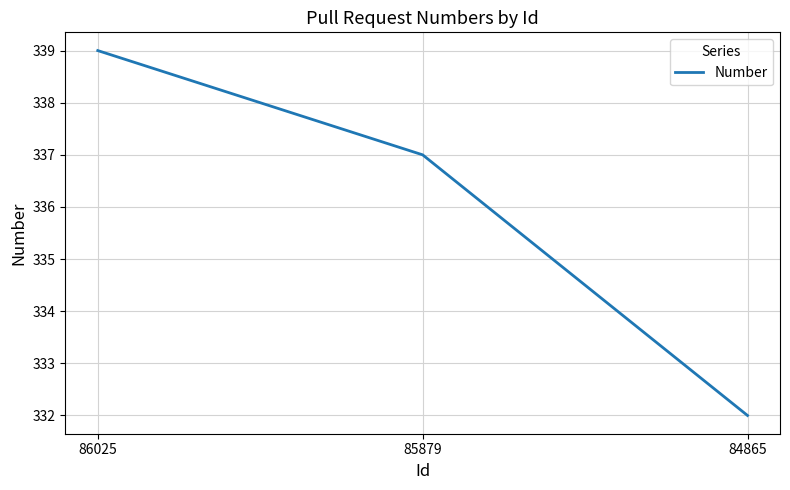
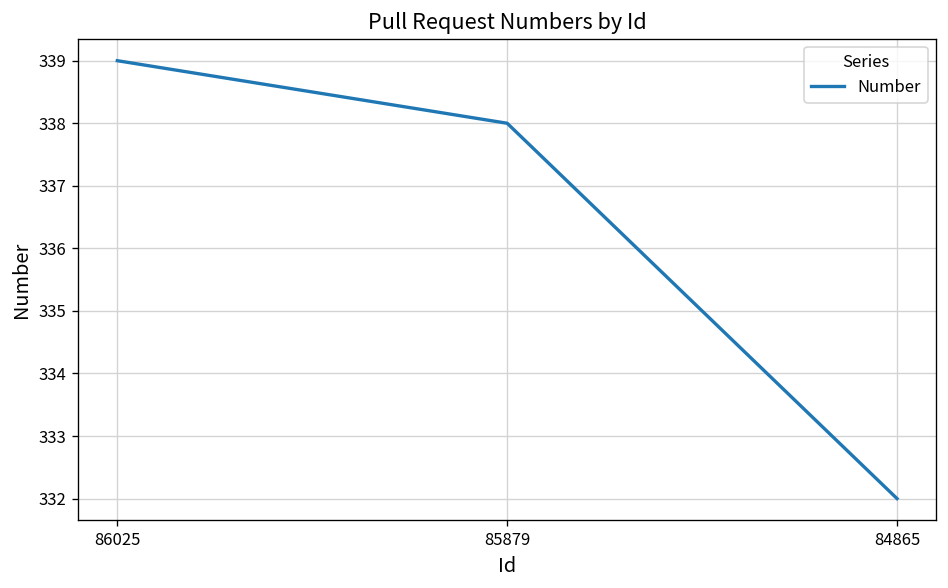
85879: 337 -> 338
